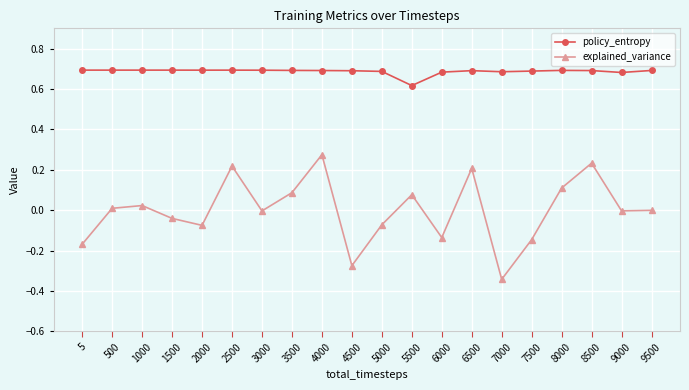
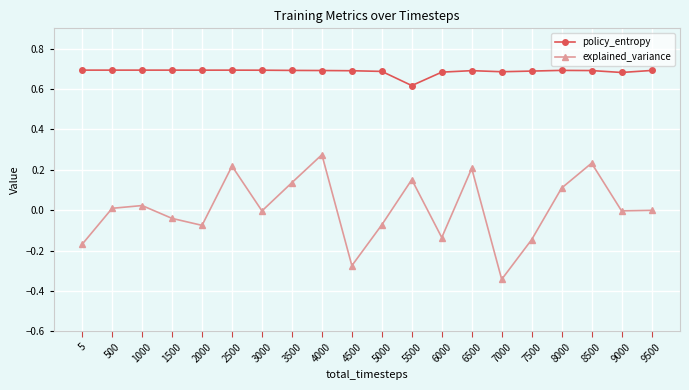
explained_variance, 3500: 0.09 -> 0.14
explained_variance, 5500: 0.08 -> 0.15
